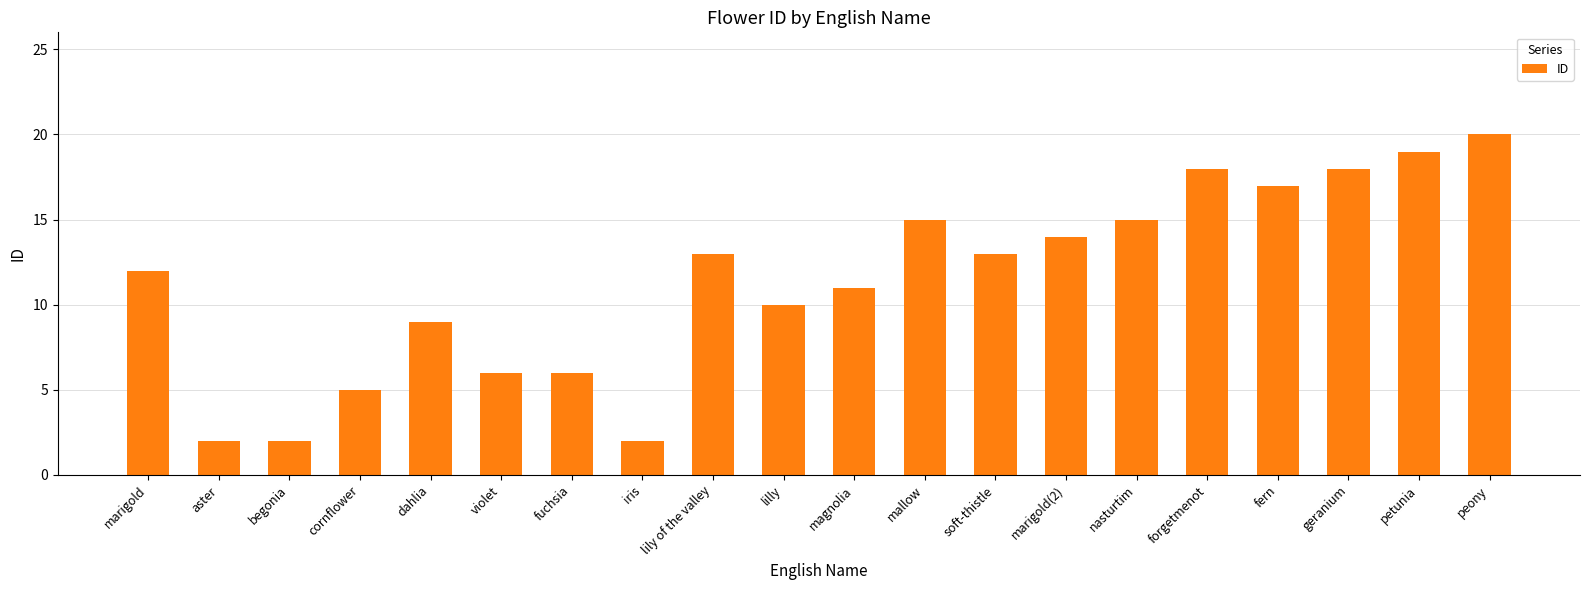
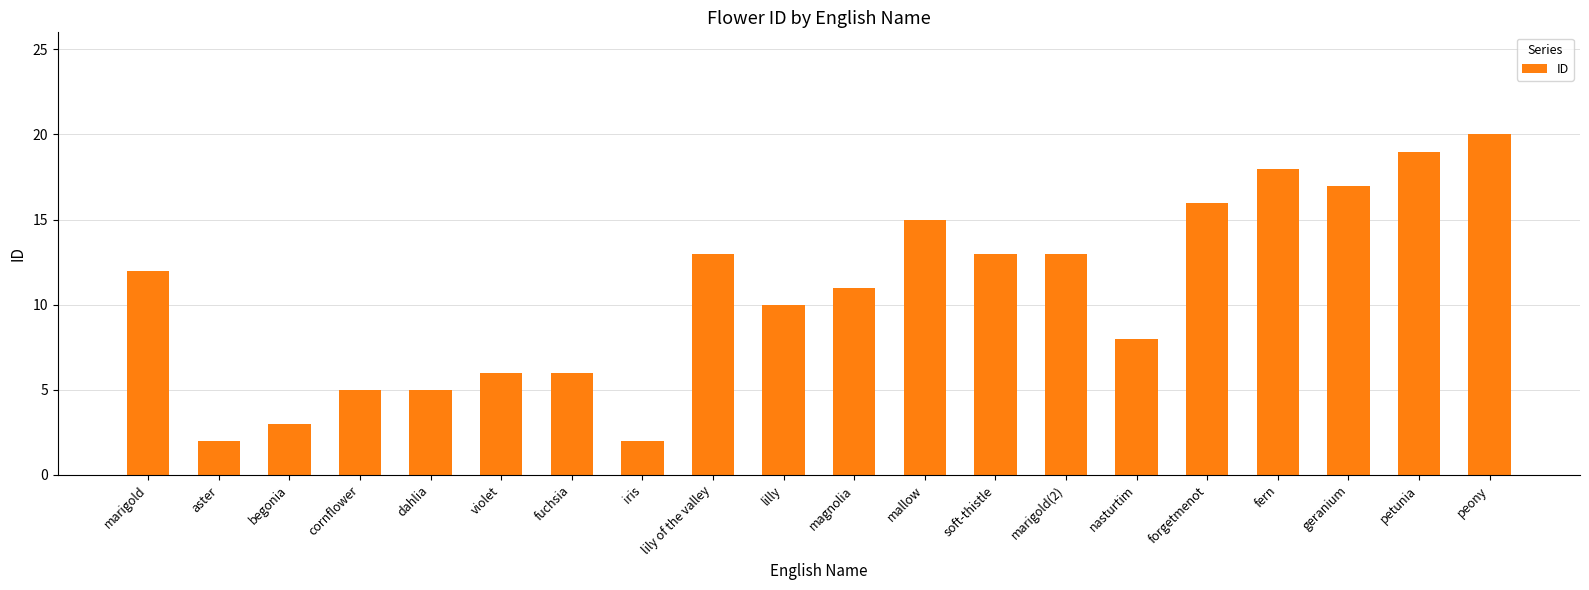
begonia: 2 -> 3
dahlia: 9 -> 5
marigold(2): 14 -> 13
nasturtim: 15 -> 8
forgetmenot: 18 -> 16
fern: 17 -> 18
geranium: 18 -> 17
